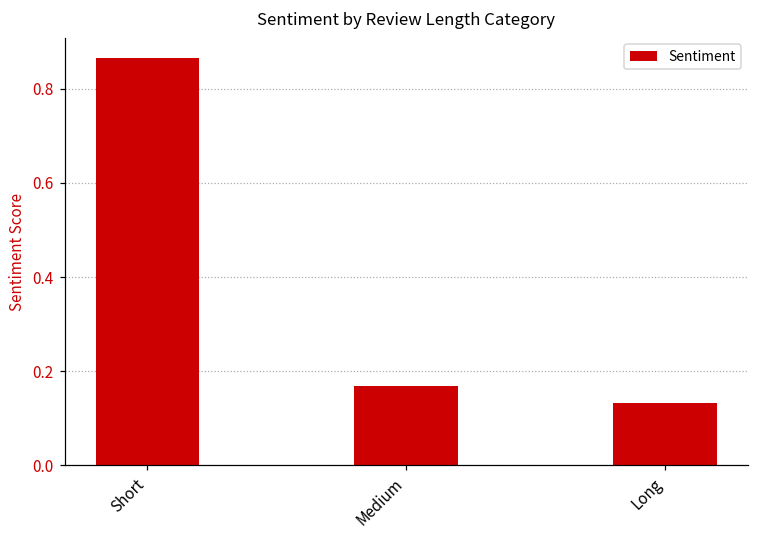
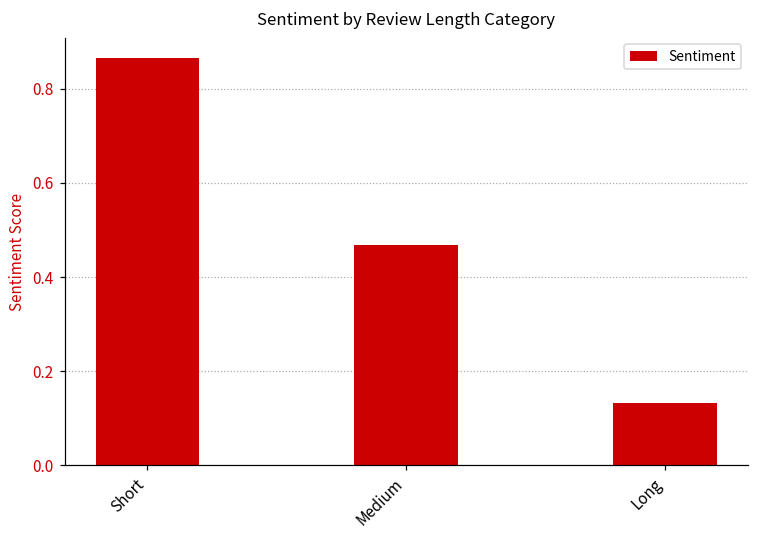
Medium: 0.17 -> 0.47
